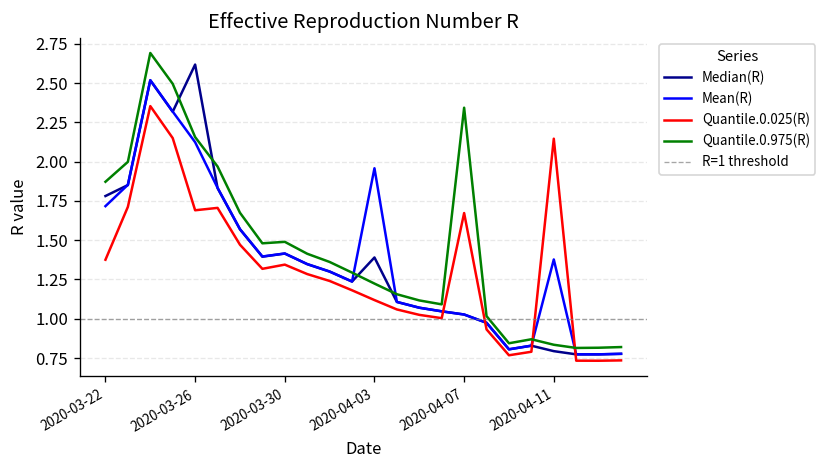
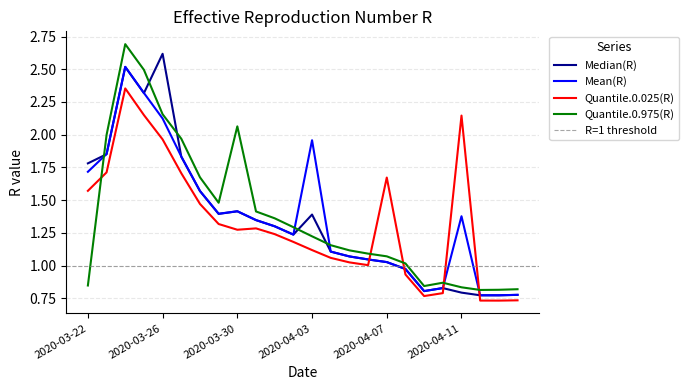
Quantile.0.025(R), 2020-03-22: 1.38 -> 1.57
Quantile.0.975(R), 2020-03-22: 1.87 -> 0.85
Quantile.0.025(R), 2020-03-26: 1.69 -> 1.96
Quantile.0.025(R), 2020-03-30: 1.34 -> 1.27
Quantile.0.975(R), 2020-03-30: 1.49 -> 2.06
Quantile.0.975(R), 2020-04-07: 2.34 -> 1.07
